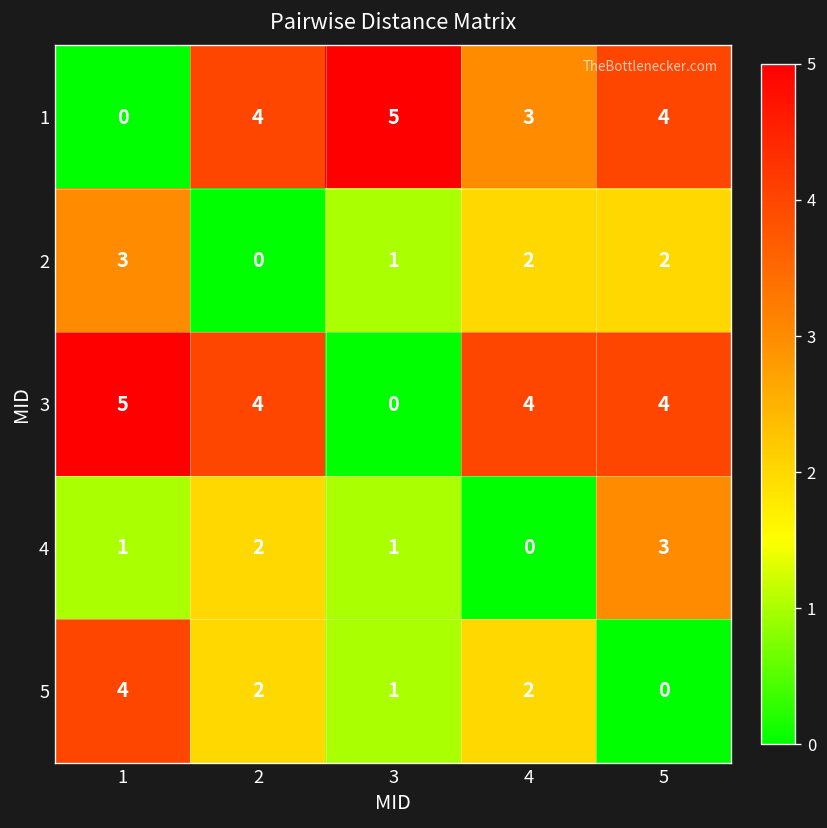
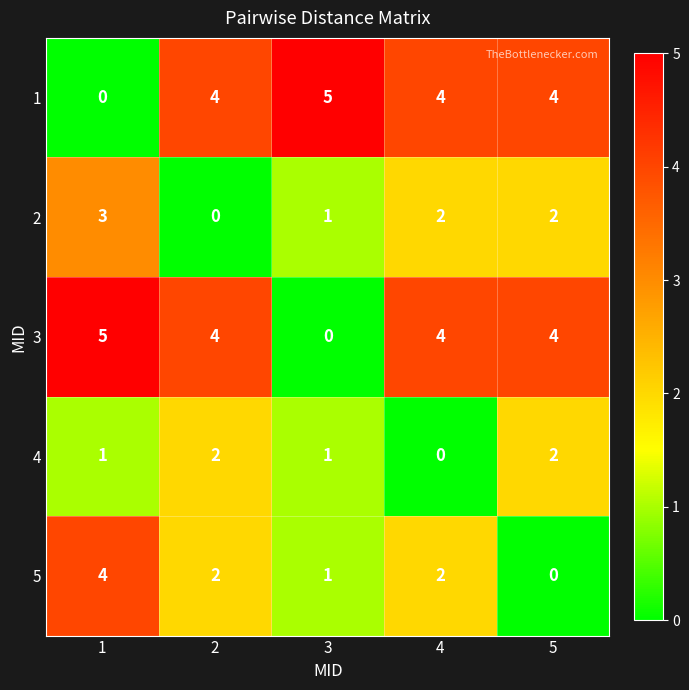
1, 4: 3 -> 4
4, 5: 3 -> 2
